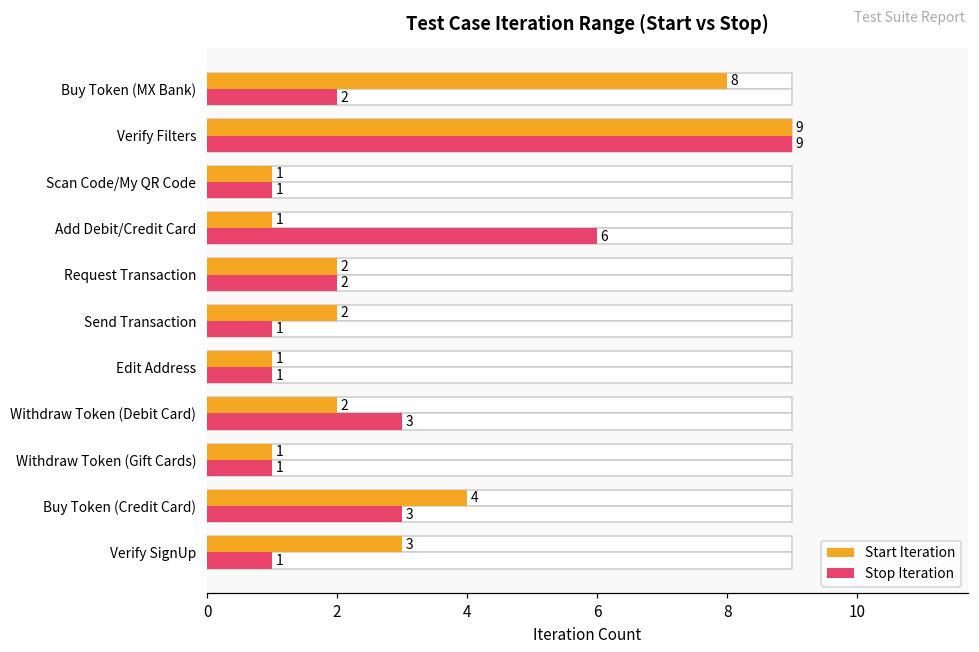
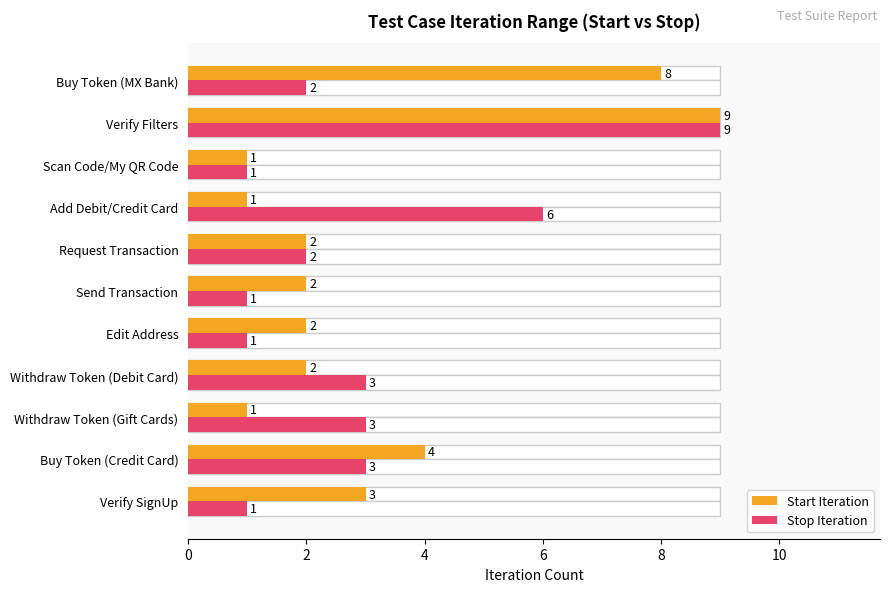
Start Iteration, Edit Address: 1 -> 2
Stop Iteration, Withdraw Token (Gift Cards): 1 -> 3
